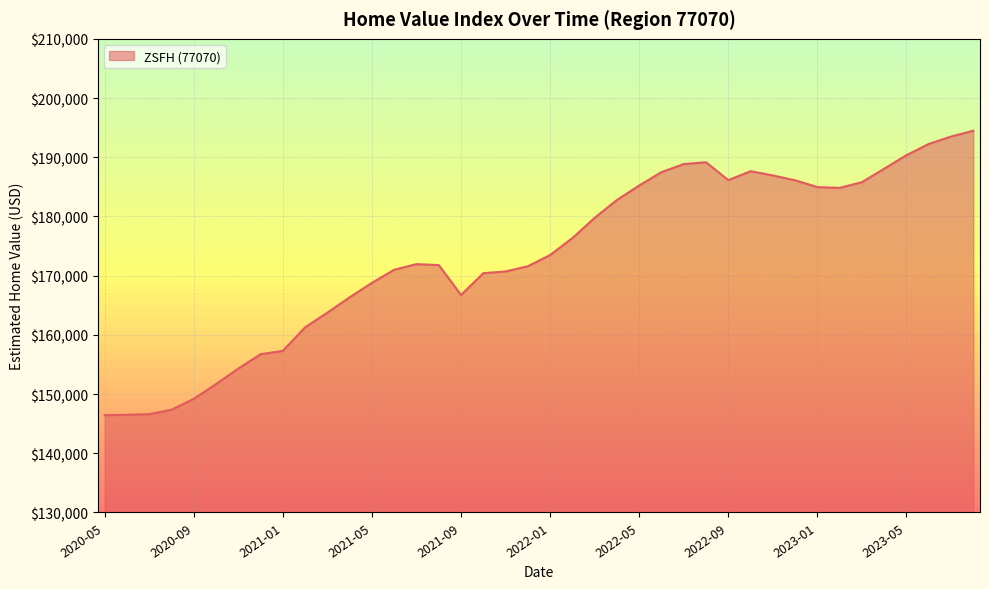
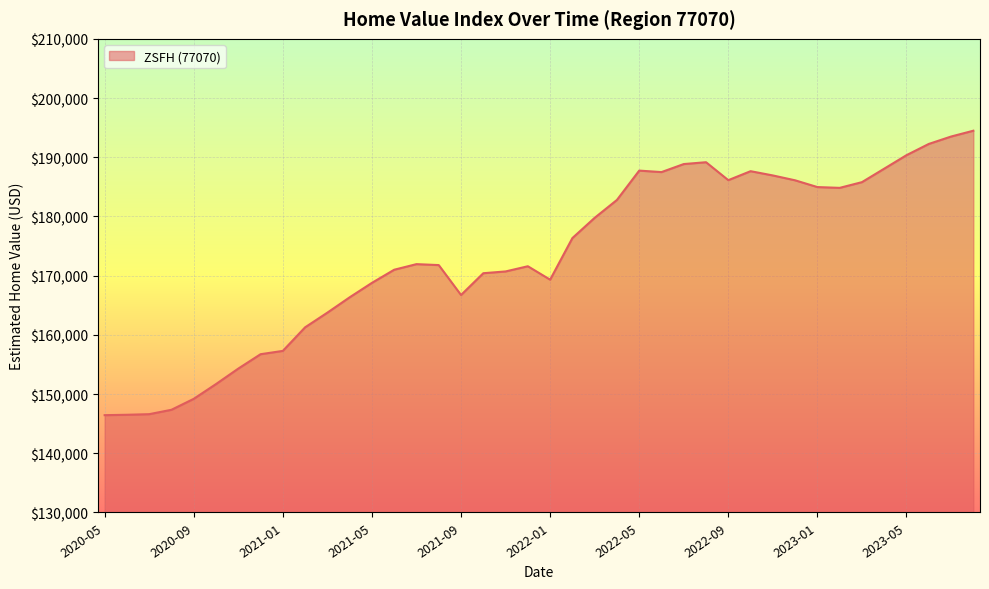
2022-01: $173,000 -> $169,000
2022-05: $185,000 -> $188,000
